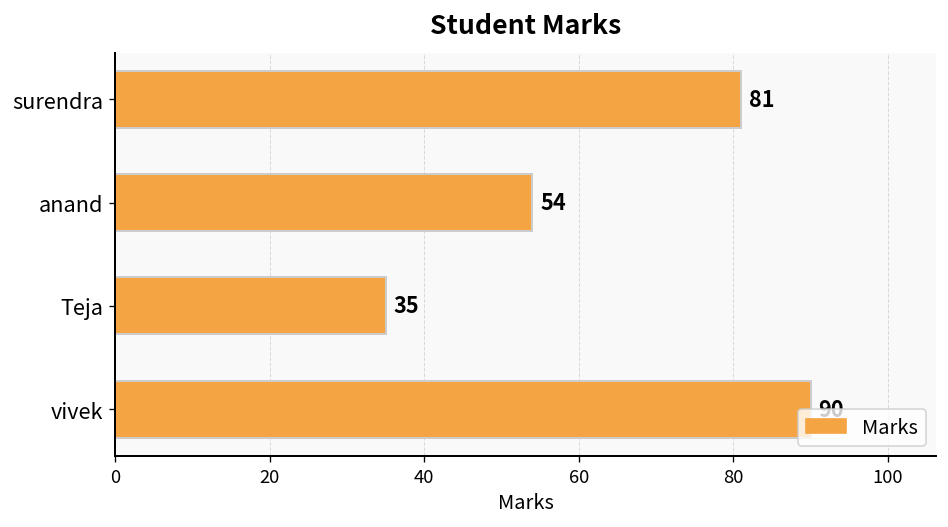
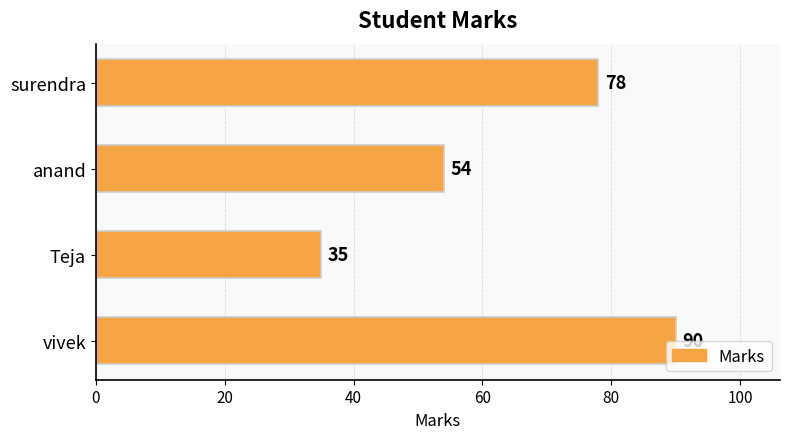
surendra: 81 -> 78
